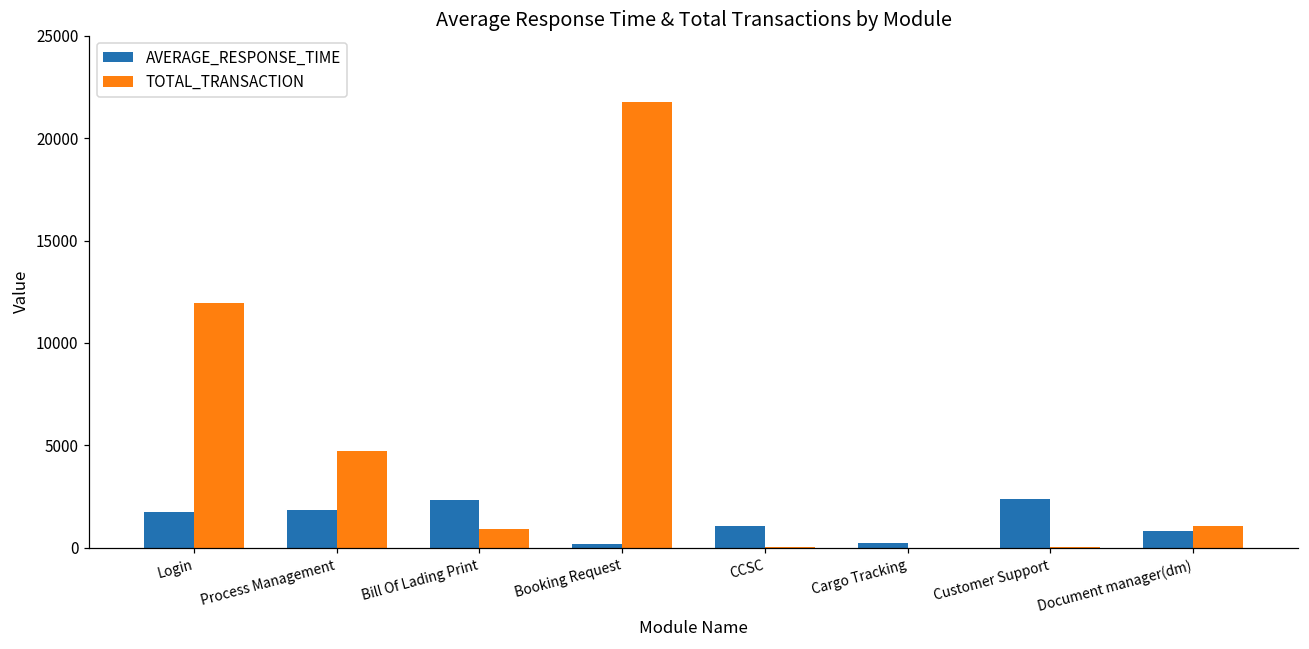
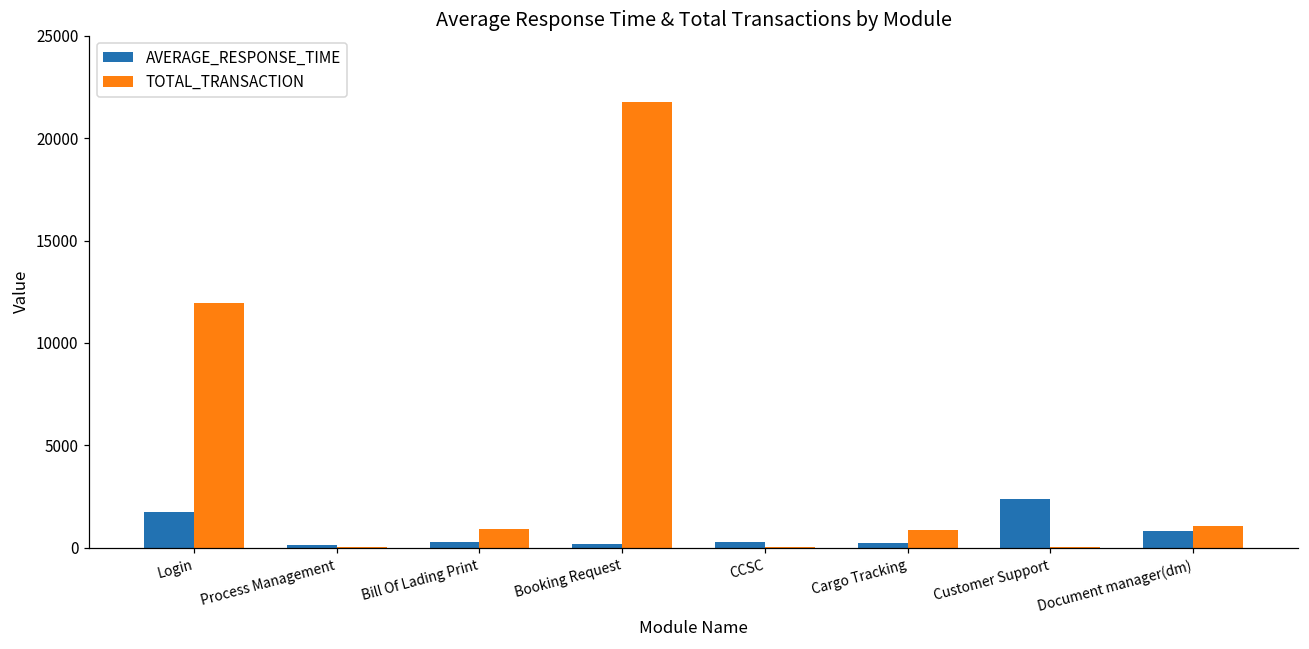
AVERAGE_RESPONSE_TIME, Process Management: 1800 -> 100
TOTAL_TRANSACTION, Process Management: 4700 -> 0
AVERAGE_RESPONSE_TIME, Bill Of Lading Print: 2300 -> 300
AVERAGE_RESPONSE_TIME, CCSC: 1100 -> 300
TOTAL_TRANSACTION, Cargo Tracking: 0 -> 900
